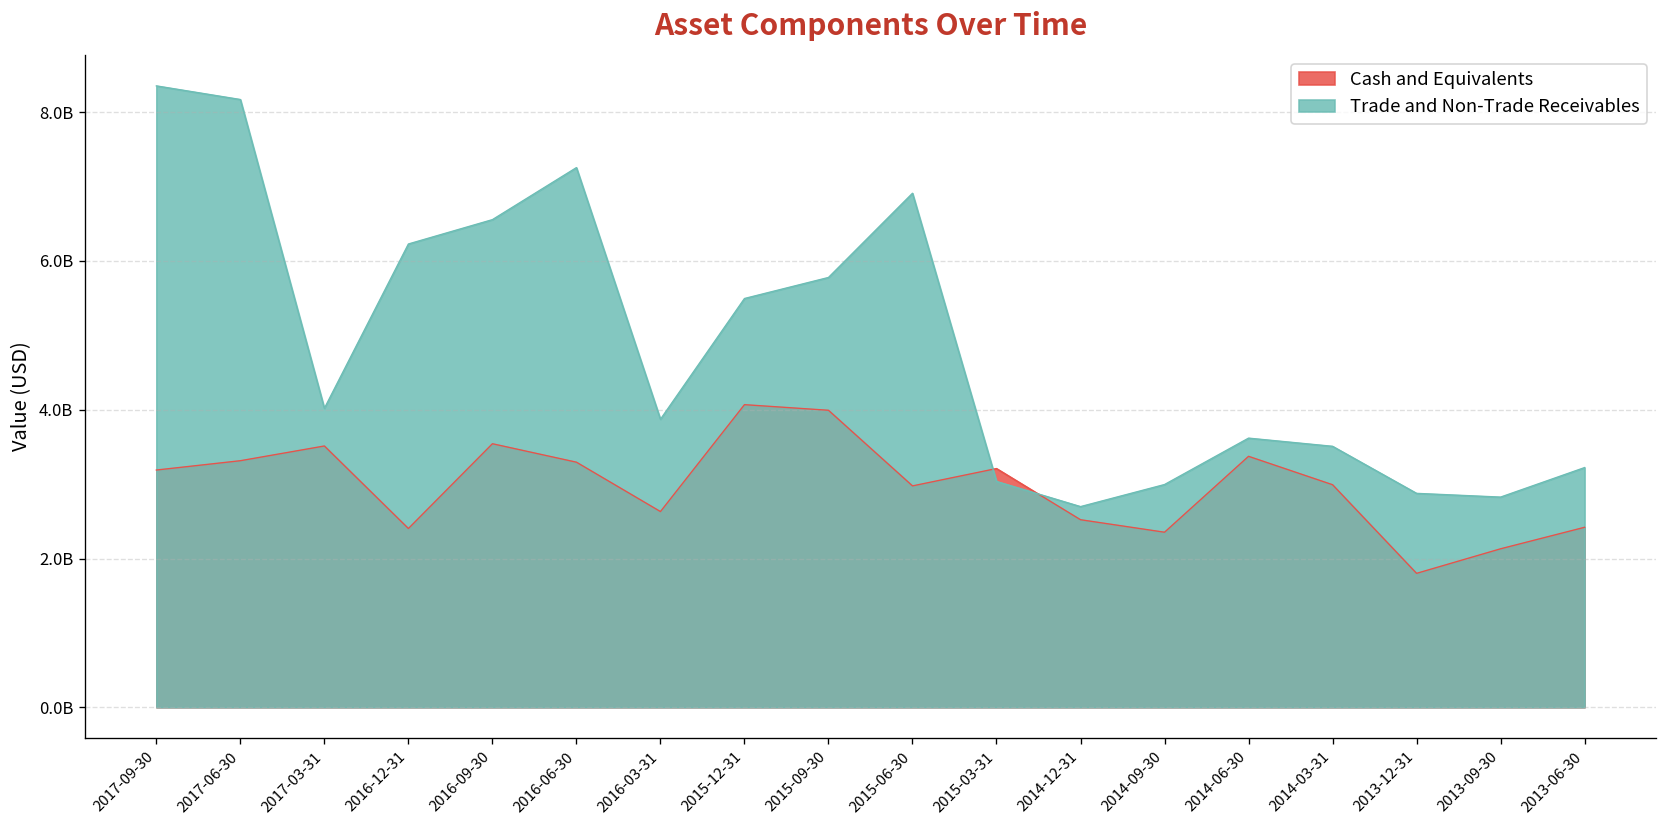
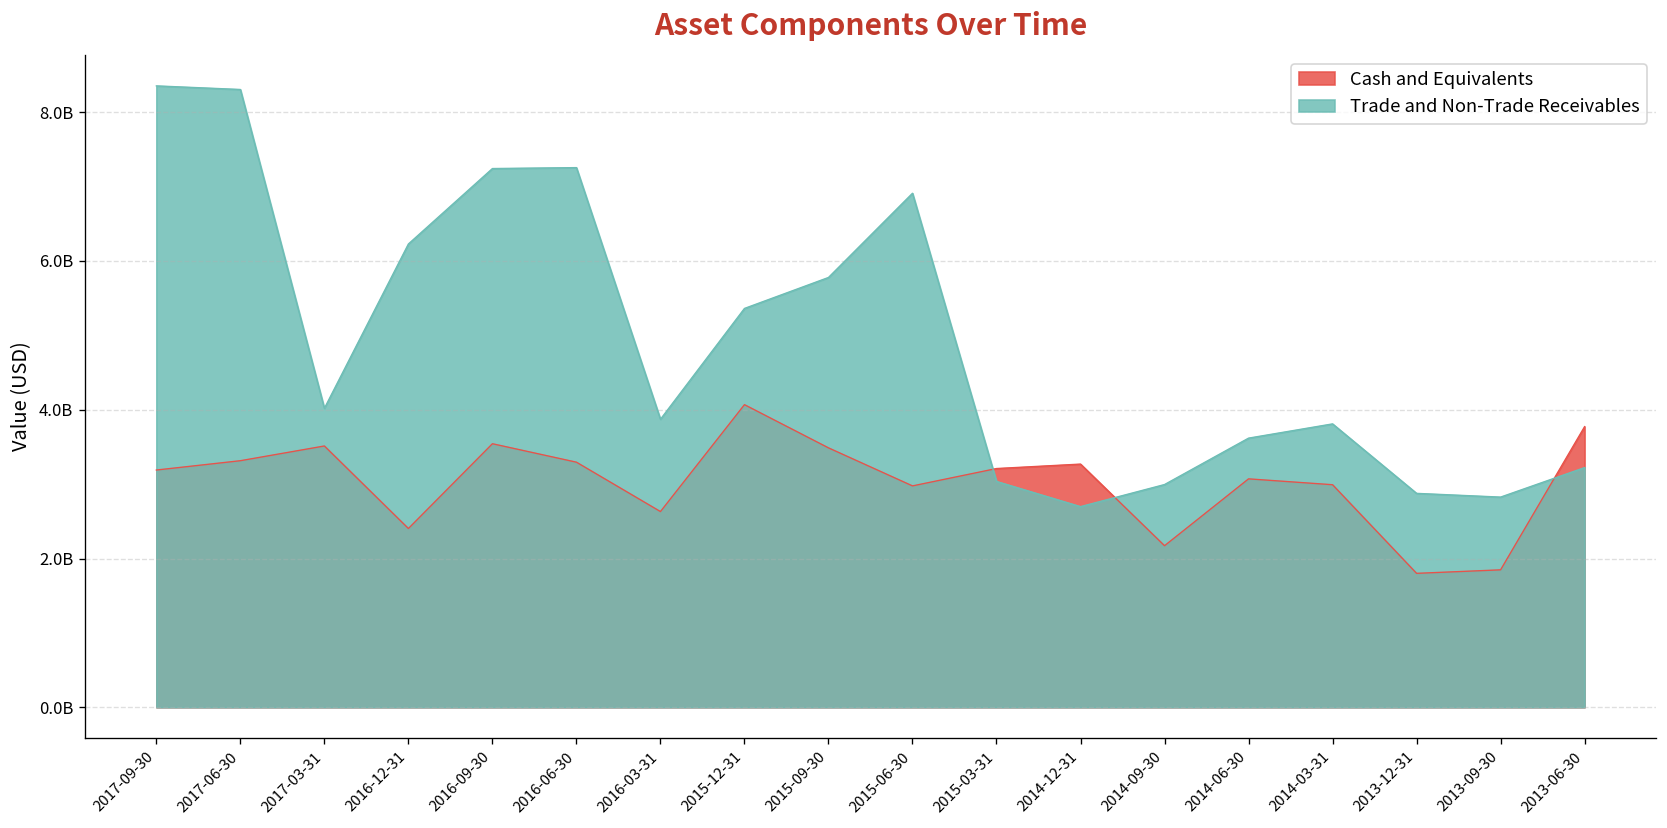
Trade and Non-Trade Receivables, 2017-06-30: 8200000000 -> 8300000000
Trade and Non-Trade Receivables, 2016-09-30: 6600000000 -> 7200000000
Trade and Non-Trade Receivables, 2015-12-31: 5500000000 -> 5400000000
Cash and Equivalents, 2015-09-30: 4000000000 -> 3500000000
Cash and Equivalents, 2014-12-31: 2500000000 -> 3300000000
Cash and Equivalents, 2014-09-30: 2400000000 -> 2200000000
Cash and Equivalents, 2014-06-30: 3400000000 -> 3100000000
Trade and Non-Trade Receivables, 2014-03-31: 3500000000 -> 3800000000
Cash and Equivalents, 2013-09-30: 2100000000 -> 1800000000
Cash and Equivalents, 2013-06-30: 2400000000 -> 3800000000
